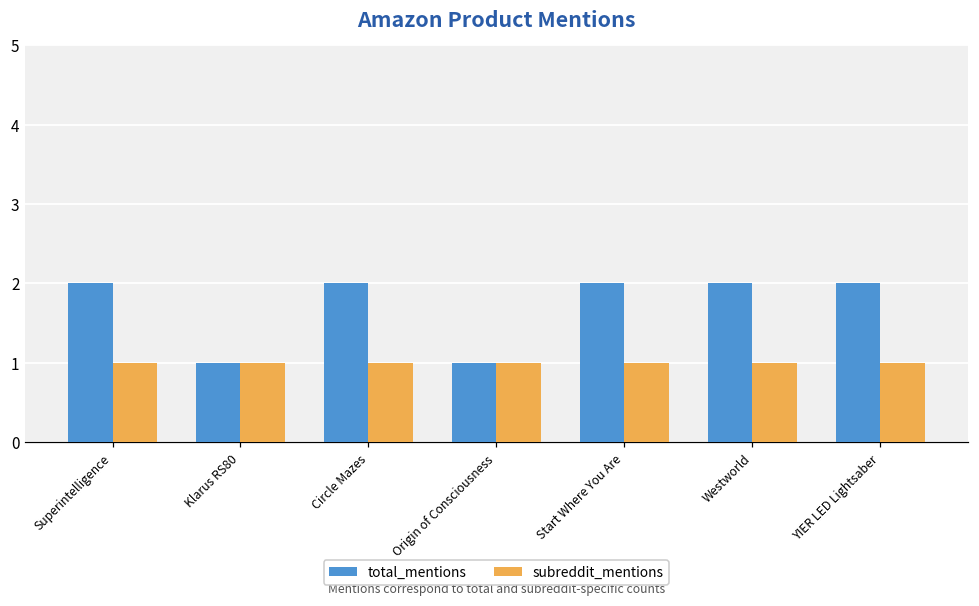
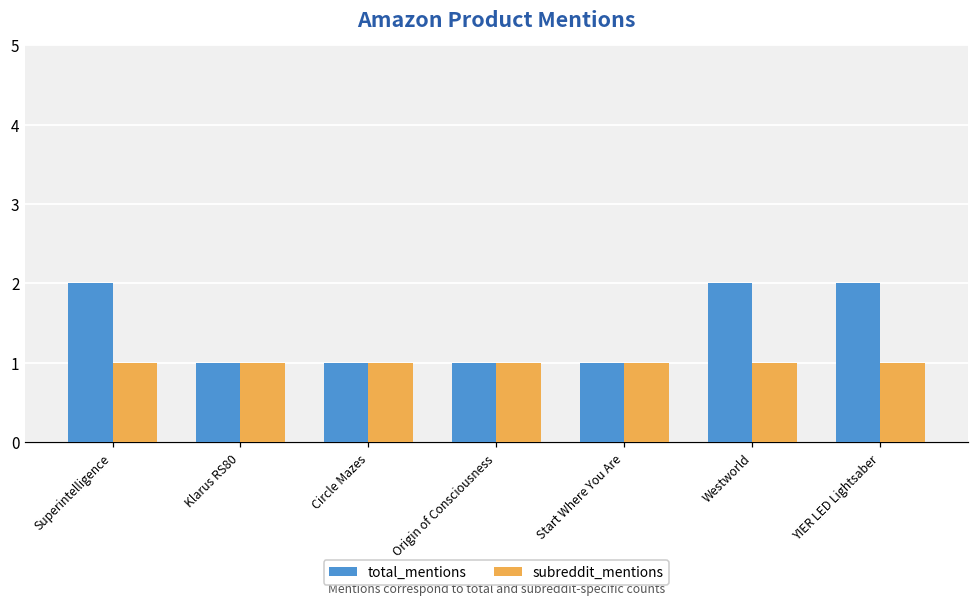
total_mentions, Circle Mazes: 2 -> 1
total_mentions, Start Where You Are: 2 -> 1
